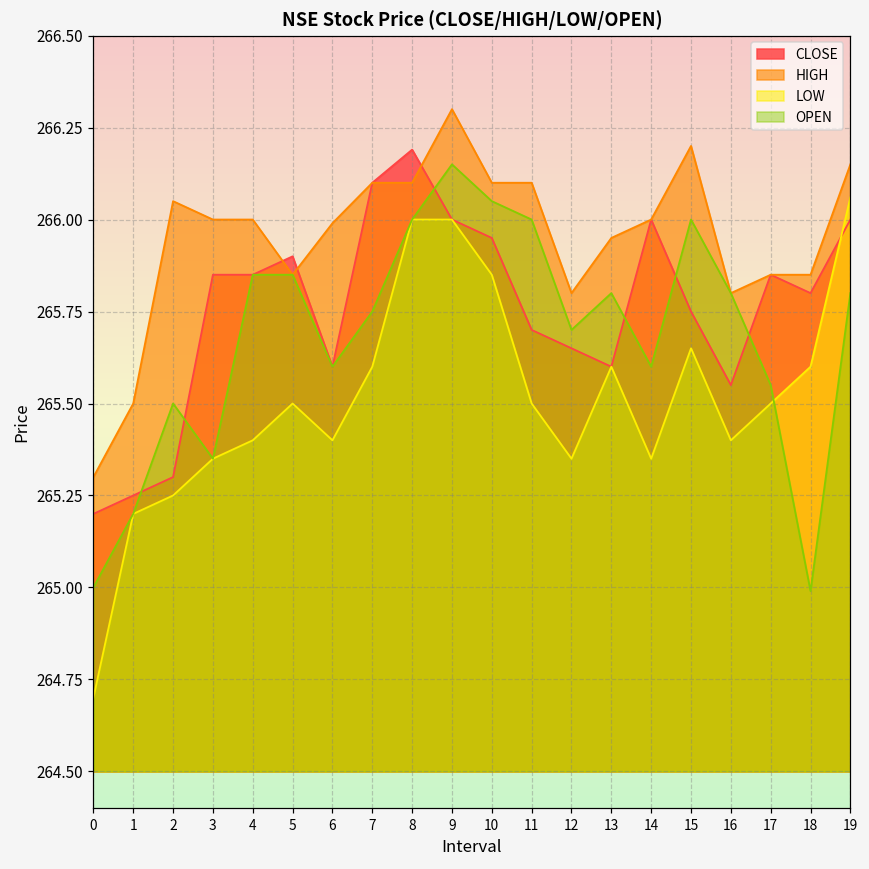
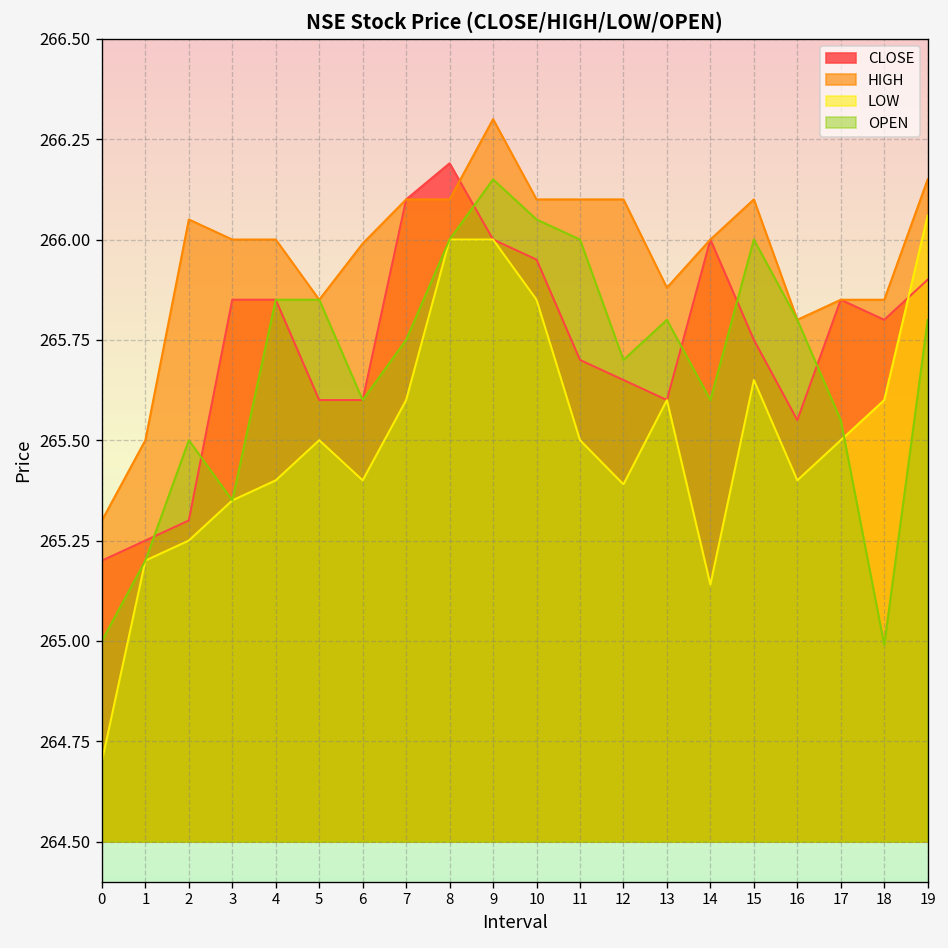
CLOSE, 5: 265.9 -> 265.6
HIGH, 12: 265.8 -> 266.1
LOW, 12: 265.35 -> 265.39
HIGH, 13: 265.95 -> 265.88
LOW, 14: 265.35 -> 265.14
HIGH, 15: 266.2 -> 266.1
CLOSE, 19: 266.0 -> 265.9
